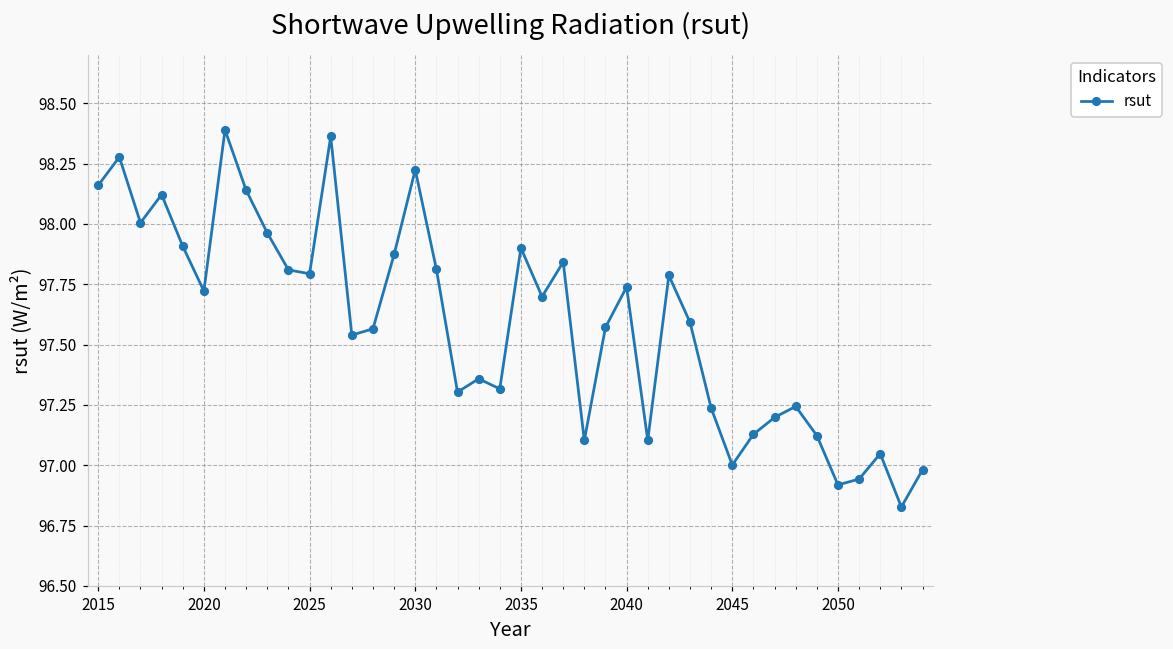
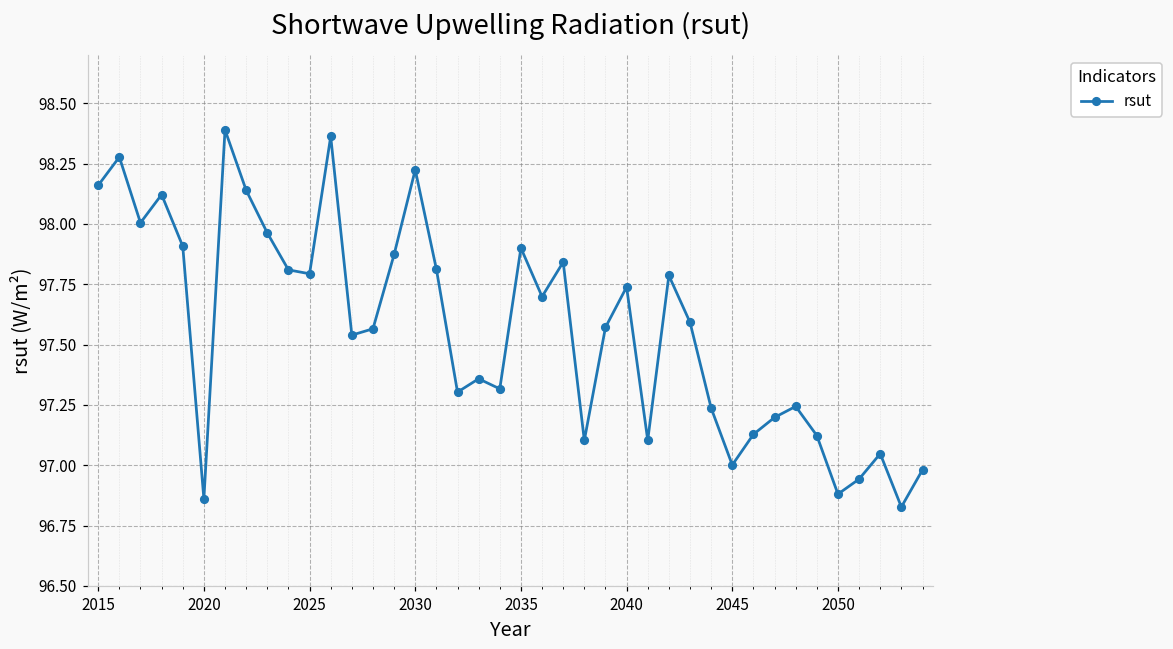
2020: 97.72 -> 96.86
2050: 96.92 -> 96.88
